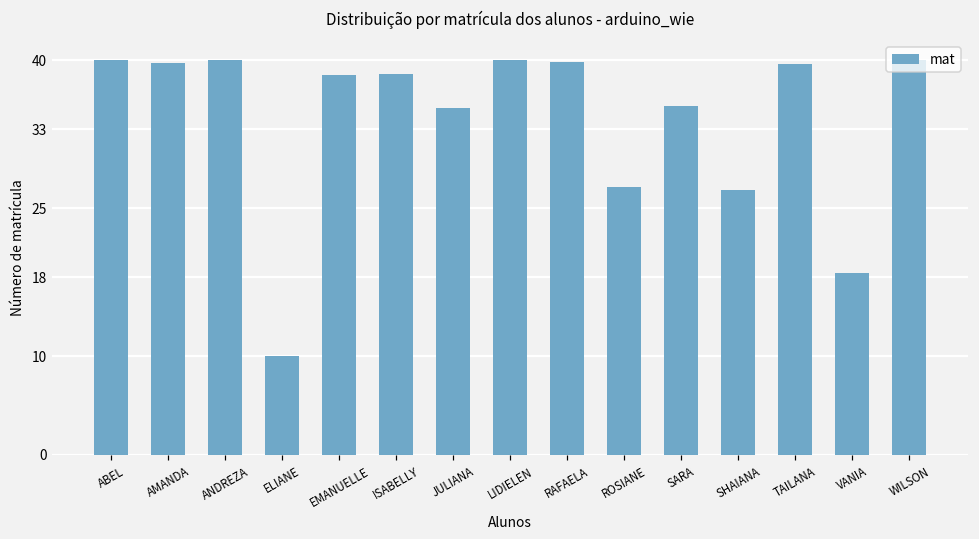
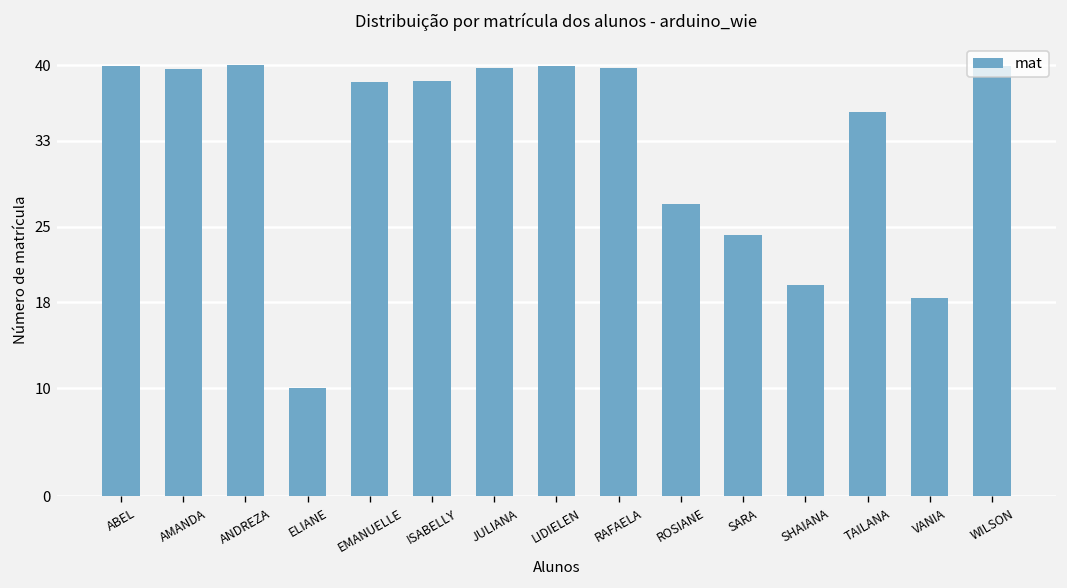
JULIANA: 35 -> 40
SARA: 35 -> 24
SHAIANA: 27 -> 20
TAILANA: 40 -> 36
